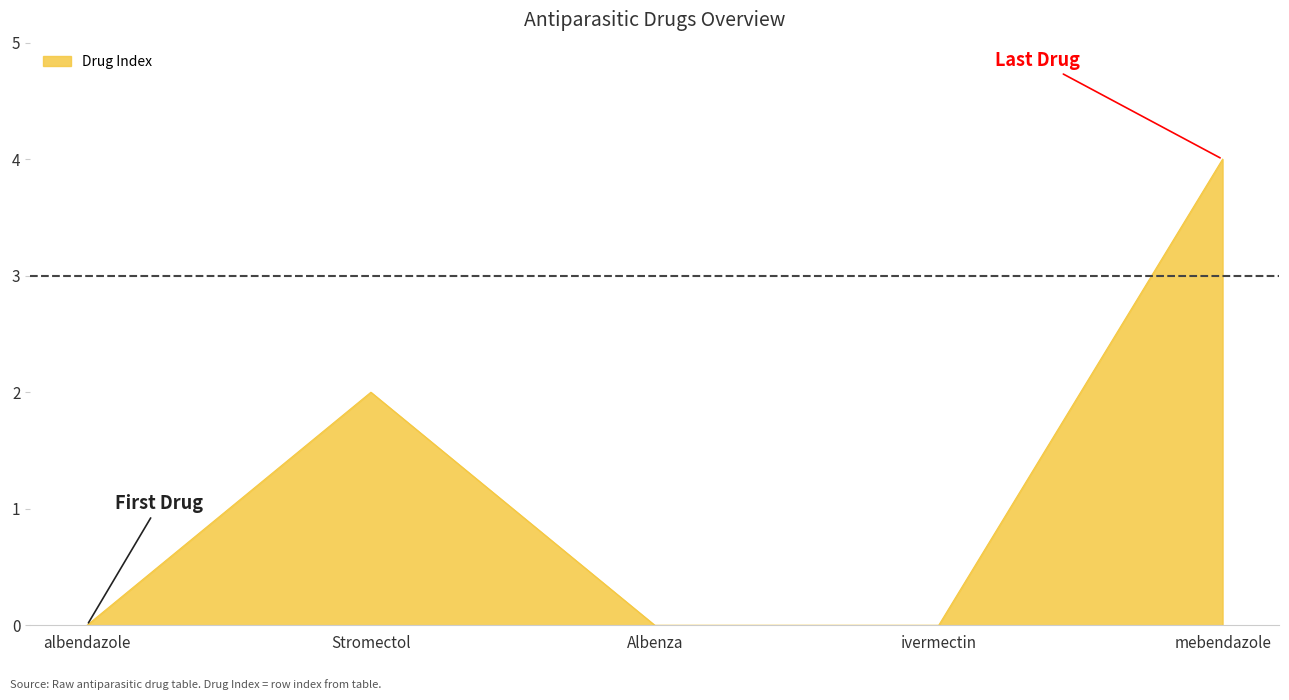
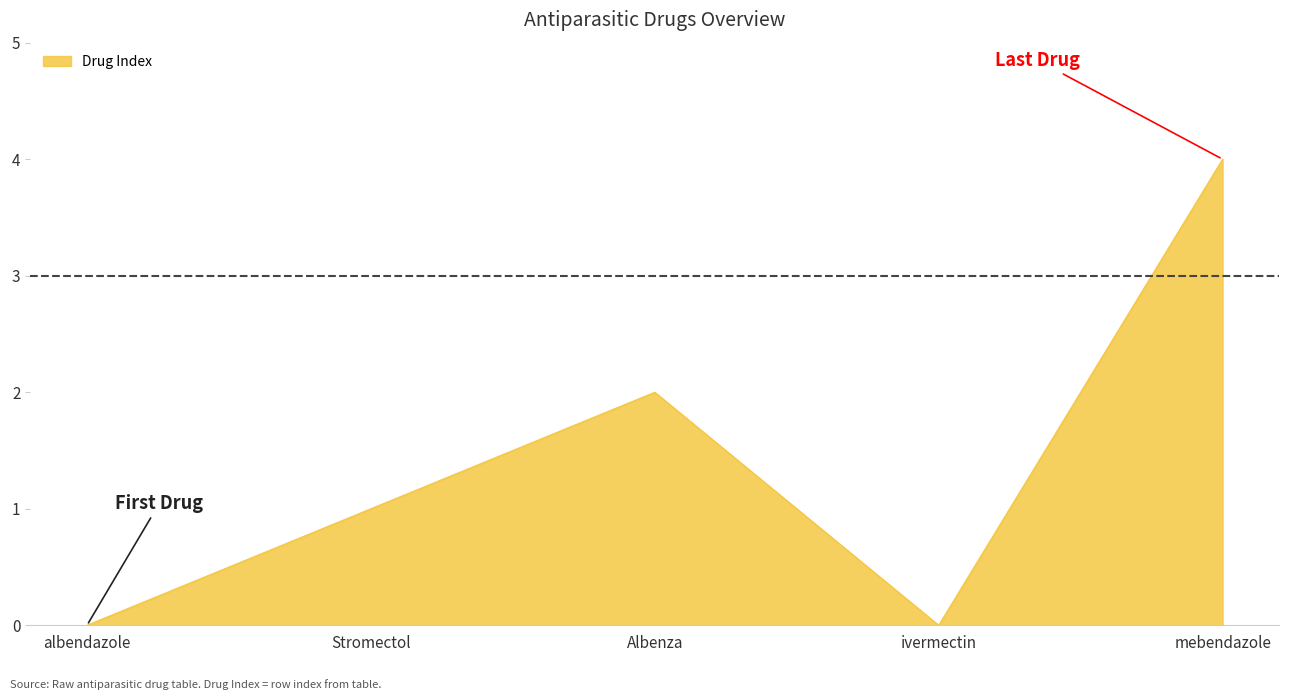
Stromectol: 2 -> 1
Albenza: 0 -> 2
